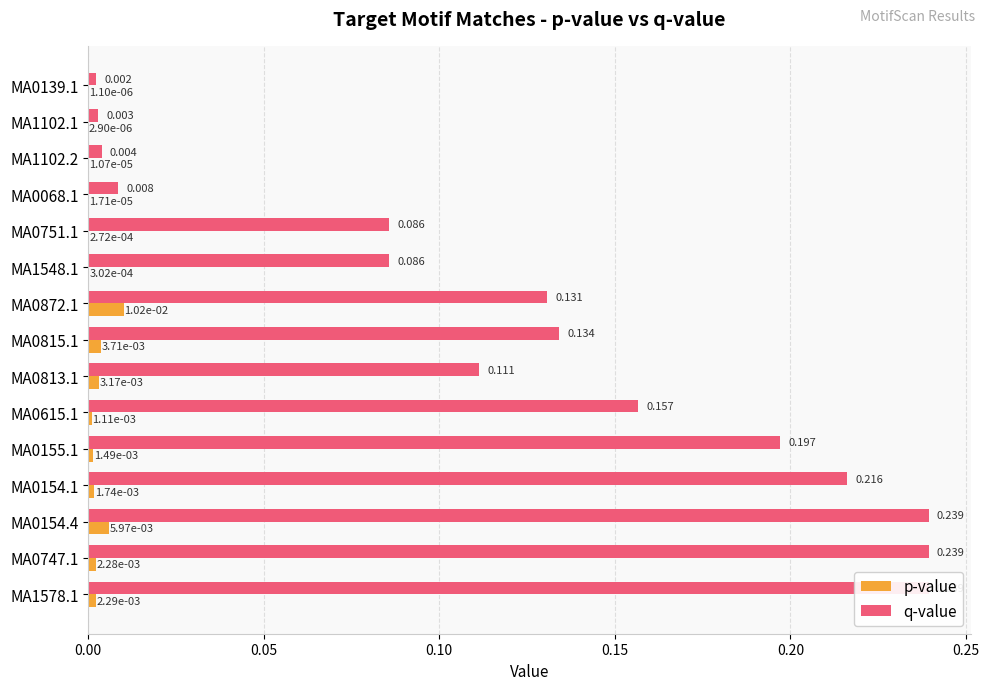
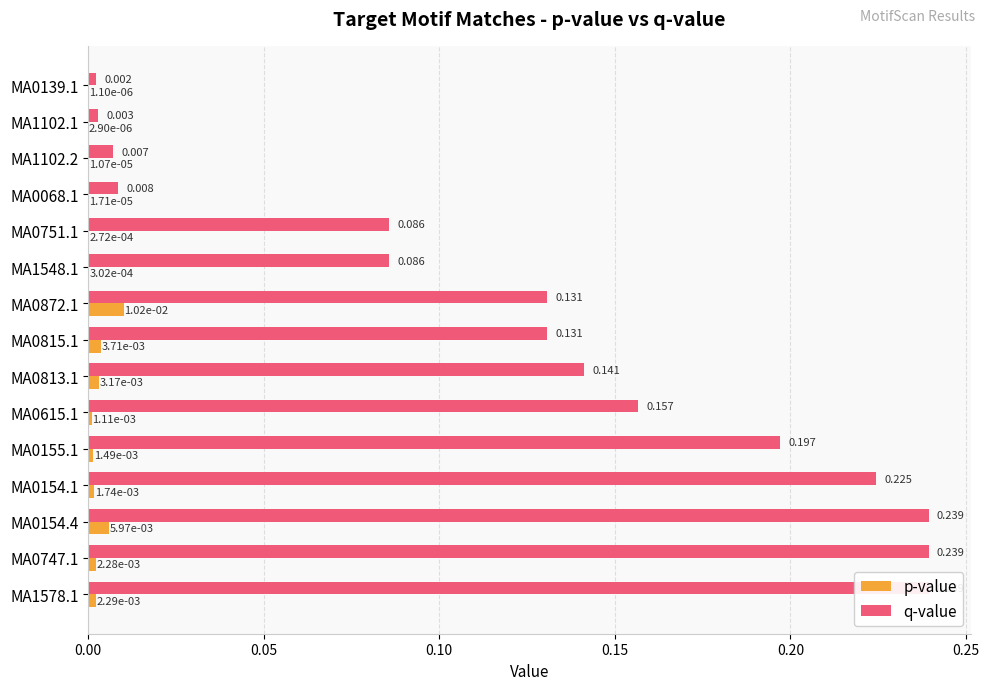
q-value, MA1102.2: 0.004 -> 0.007
q-value, MA0815.1: 0.134 -> 0.131
q-value, MA0813.1: 0.111 -> 0.141
q-value, MA0154.1: 0.216 -> 0.225
